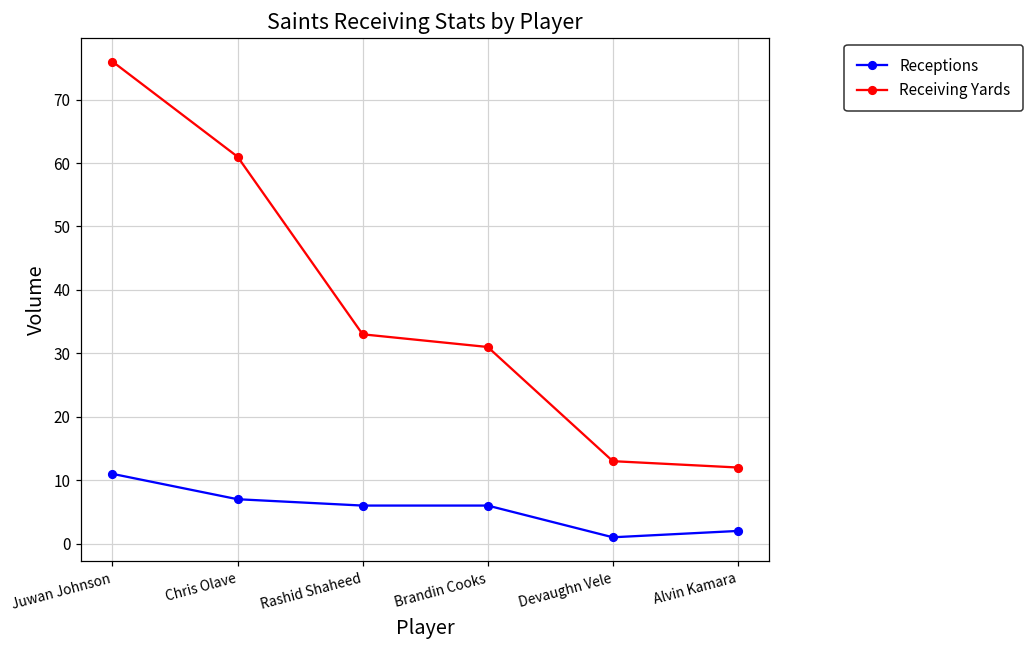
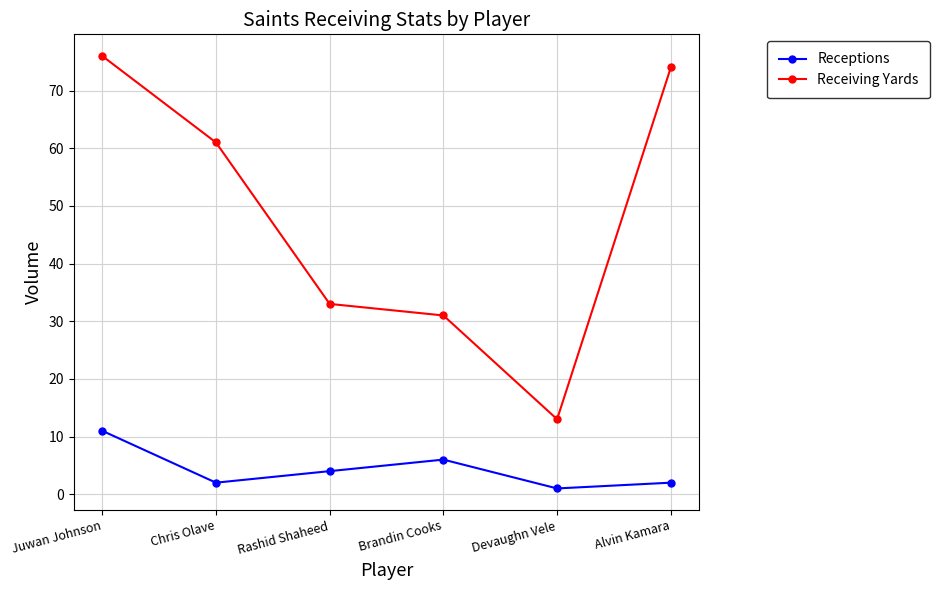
Receptions, Chris Olave: 7 -> 2
Receptions, Rashid Shaheed: 6 -> 4
Receiving Yards, Alvin Kamara: 12 -> 74
